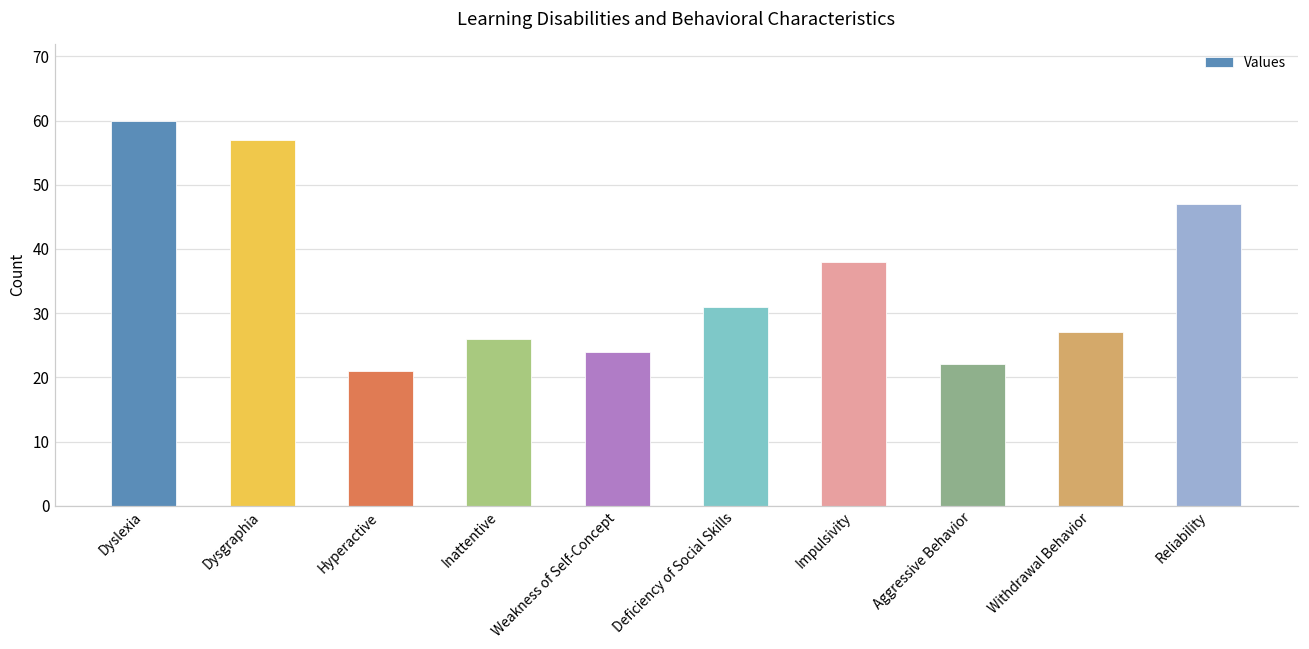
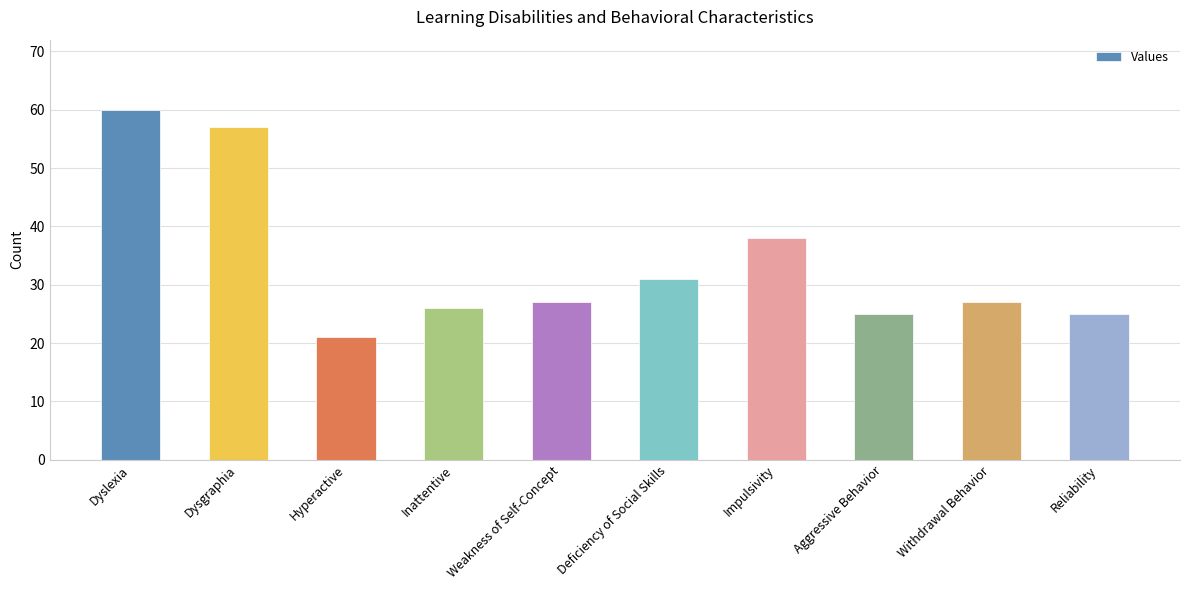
Weakness of Self-Concept: 24 -> 27
Aggressive Behavior: 22 -> 25
Reliability: 47 -> 25
